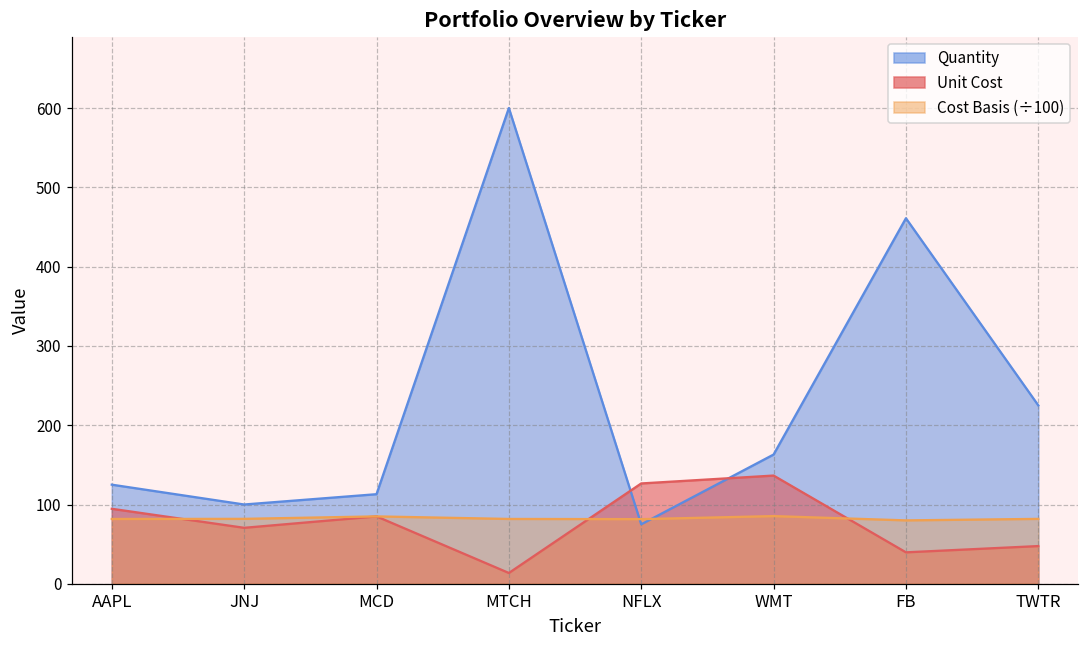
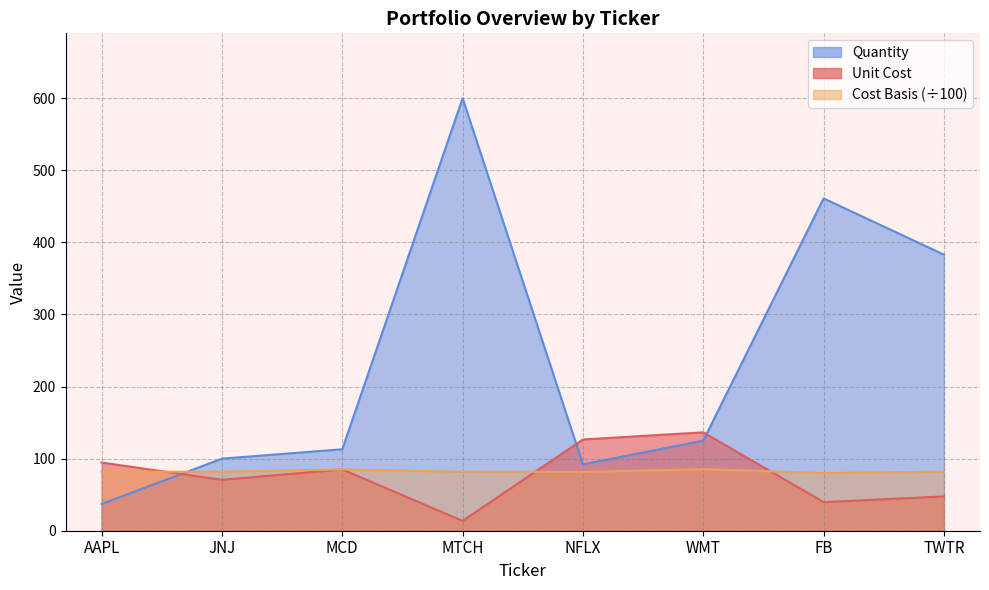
Quantity, AAPL: 130 -> 40
Quantity, NFLX: 80 -> 90
Quantity, WMT: 160 -> 130
Quantity, TWTR: 230 -> 380
